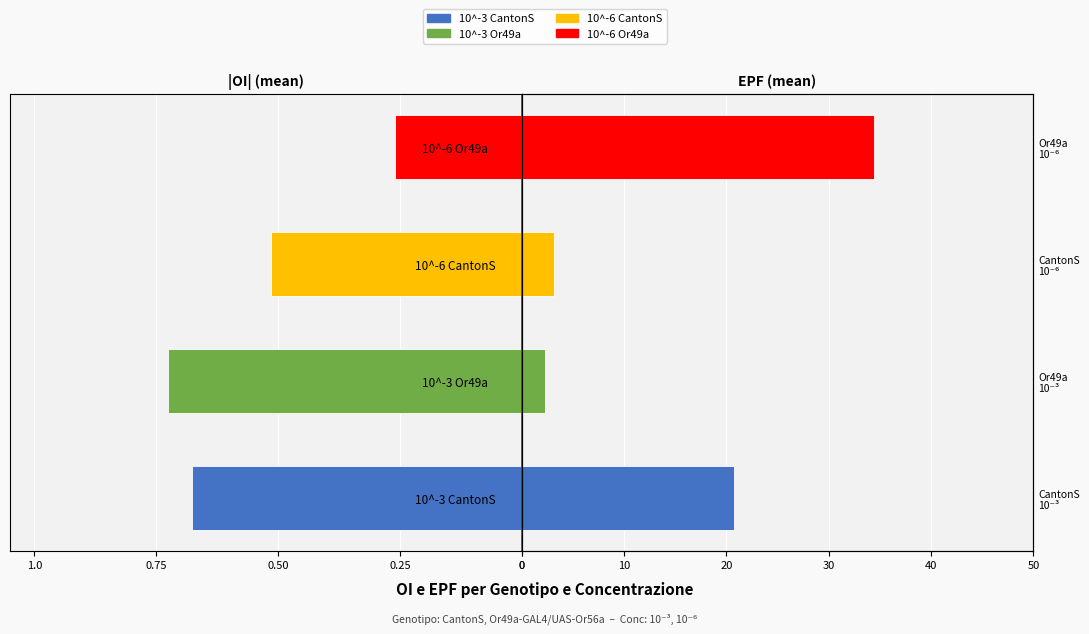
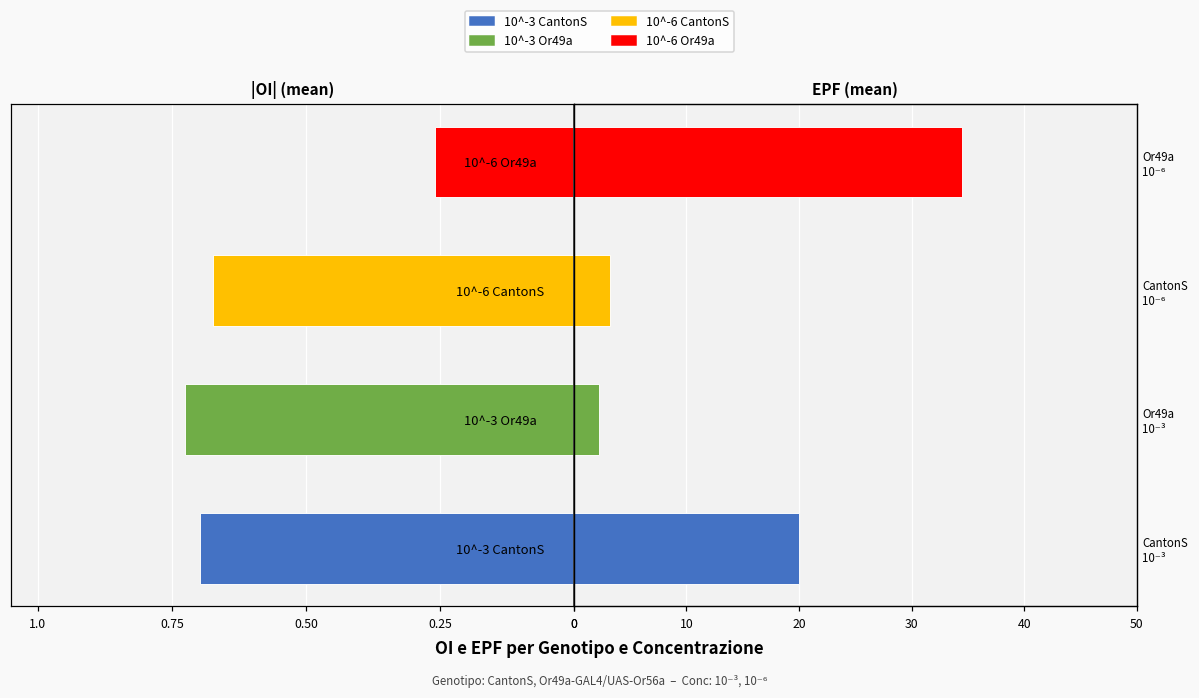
|OI| (mean), 10^-6 CantonS: 0.51 -> 0.67
|OI| (mean), 10^-3 CantonS: 0.68 -> 0.70
EPF (mean), CantonS 10⁻³: 20.8 -> 20.0
